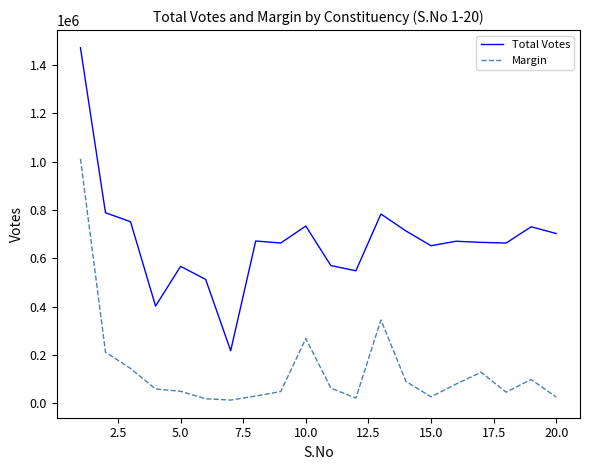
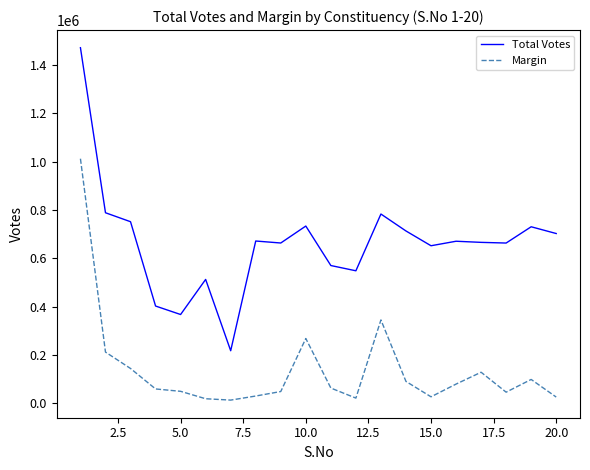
Total Votes, 5.0: 570000 -> 370000
